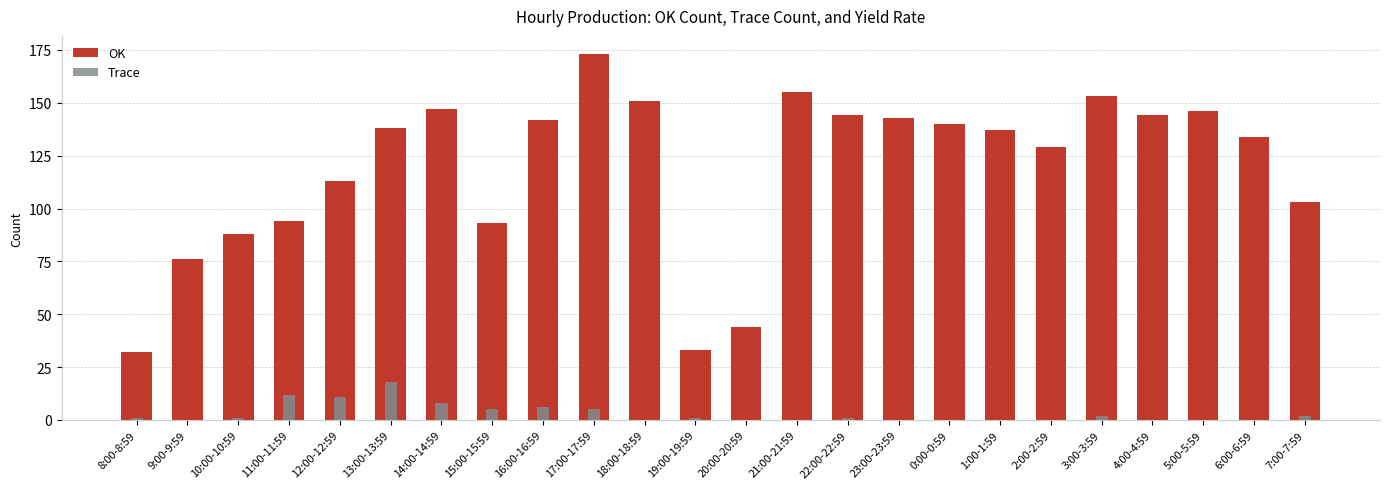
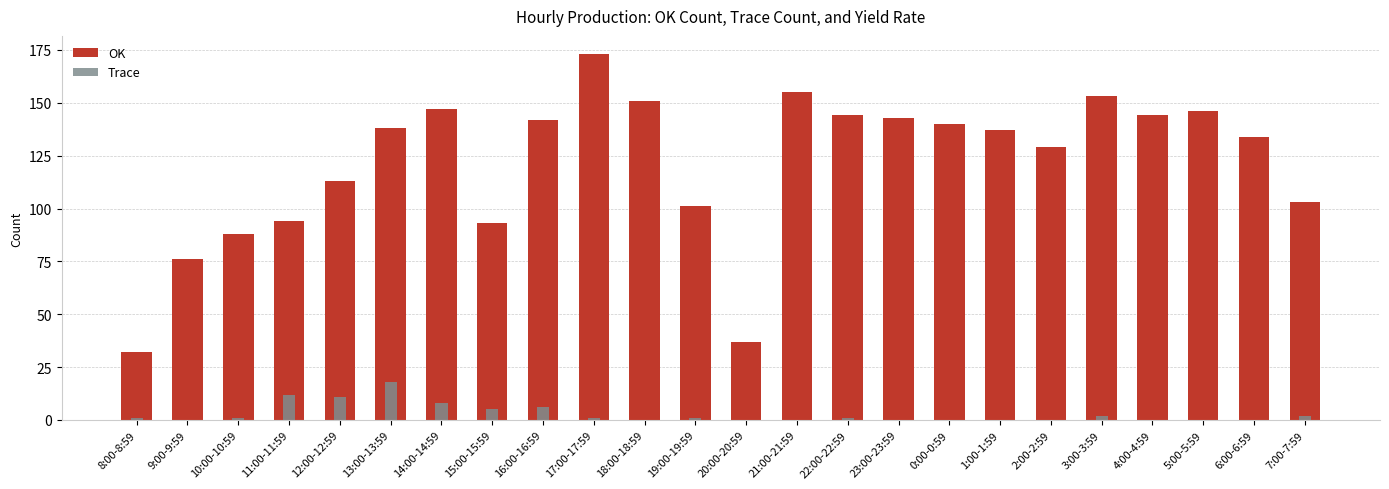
Trace, 17:00-17:59: 5 -> 1
OK, 19:00-19:59: 33 -> 101
OK, 20:00-20:59: 44 -> 37
